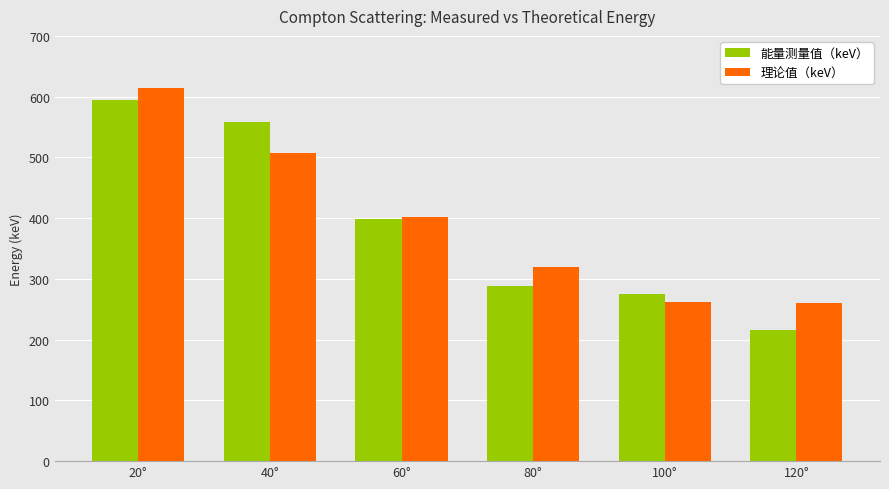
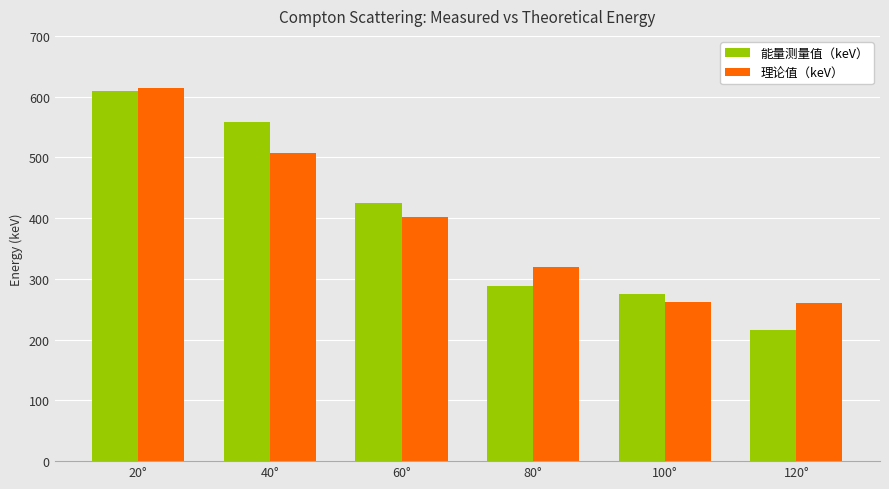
能量测量值（keV）, 20°: 590 -> 610
能量测量值（keV）, 60°: 400 -> 430
